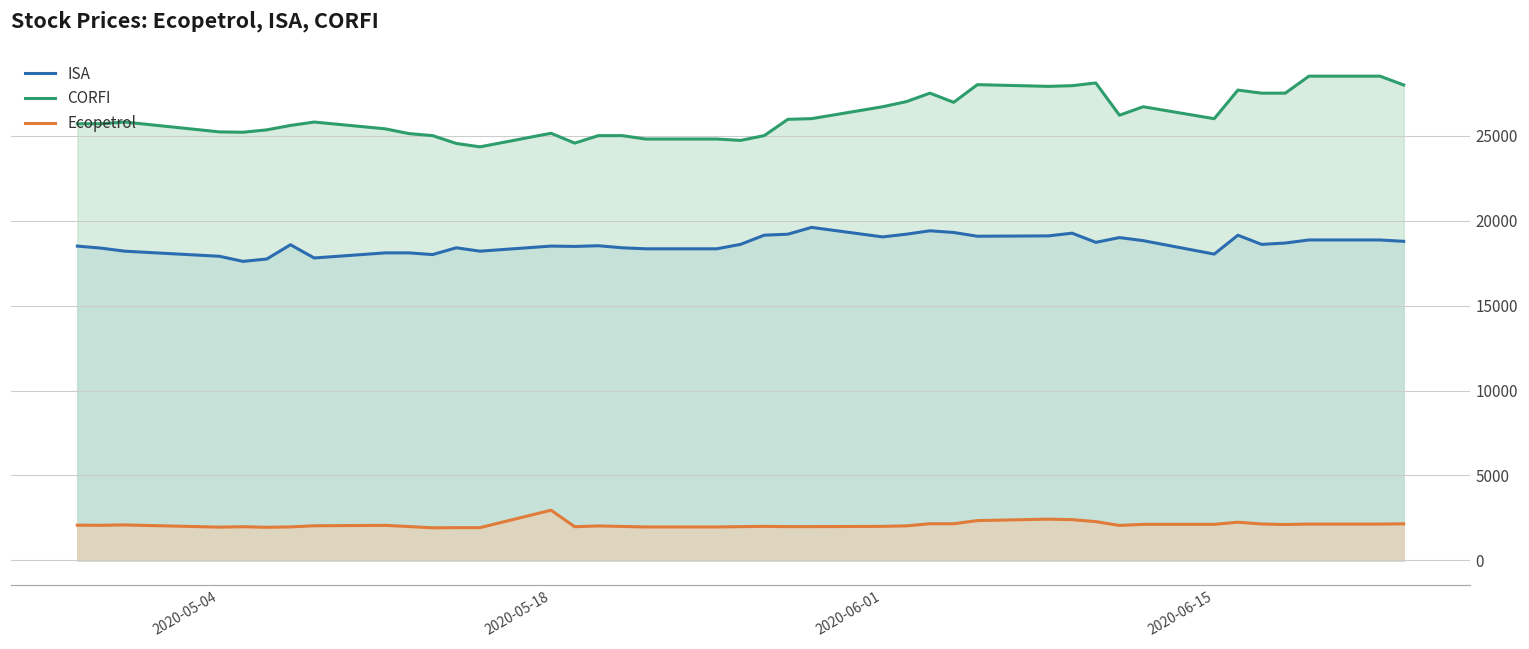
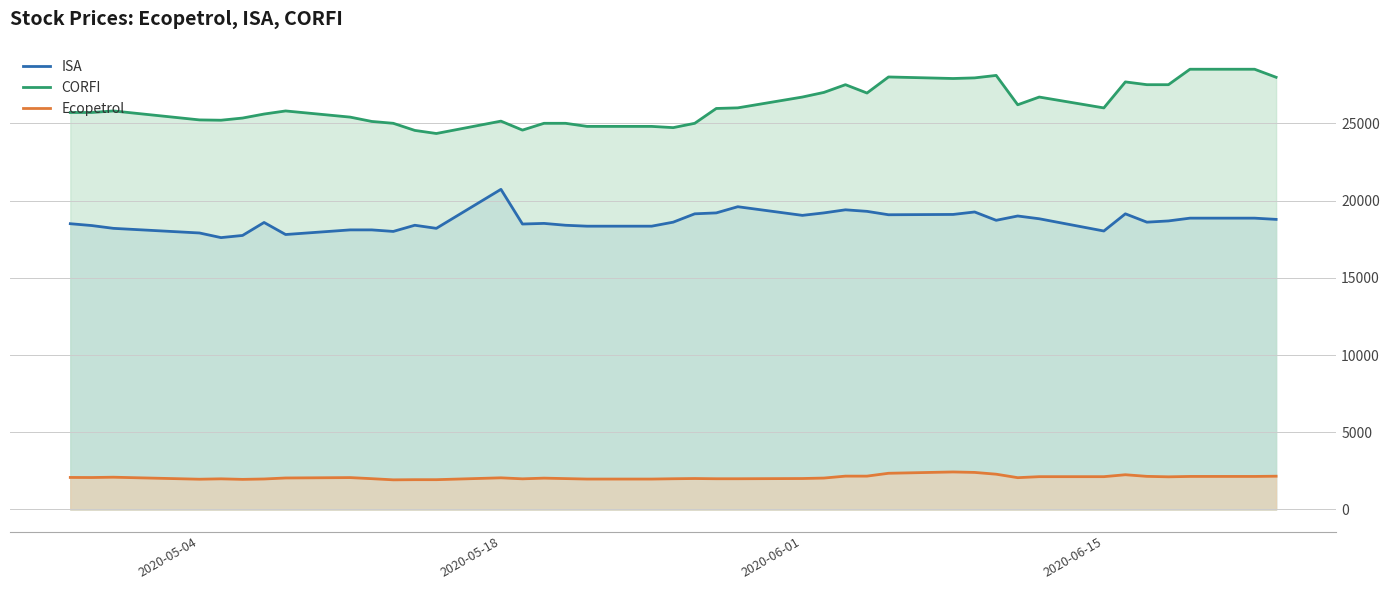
ISA, 2020-05-18: 18500 -> 20700
Ecopetrol, 2020-05-18: 3000 -> 2100
